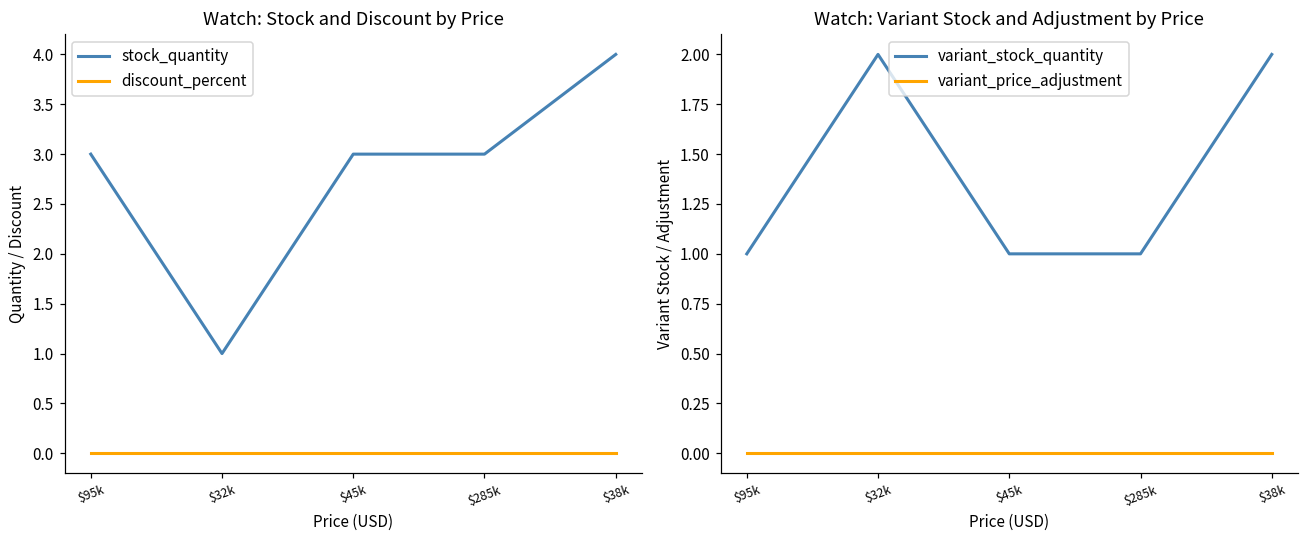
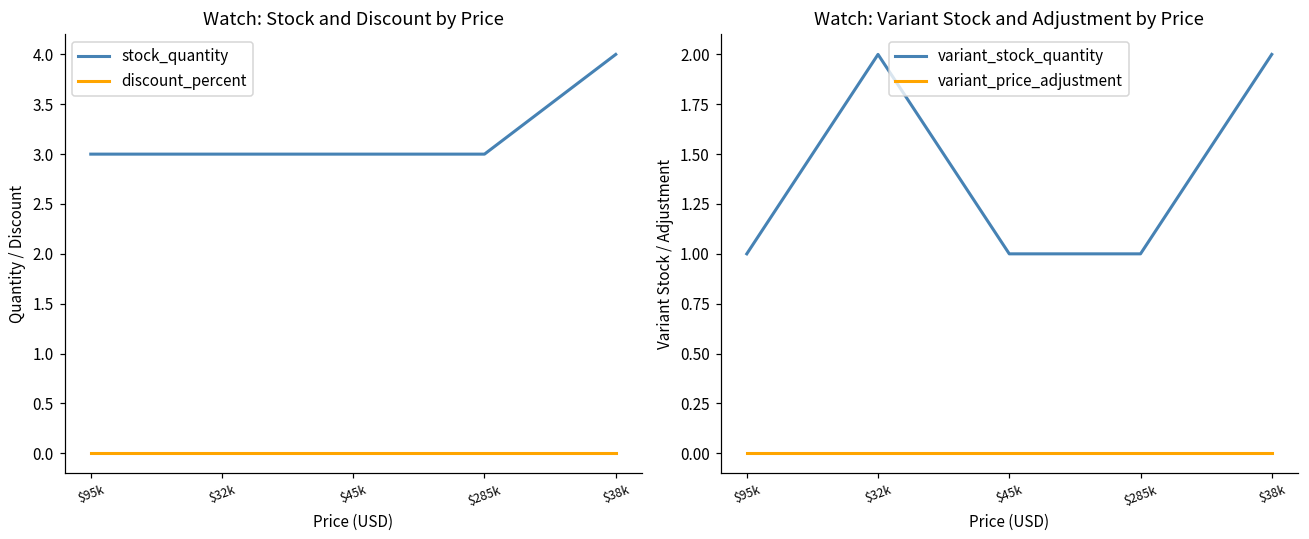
Watch: Stock and Discount by Price, stock_quantity, $32k: 1 -> 3
